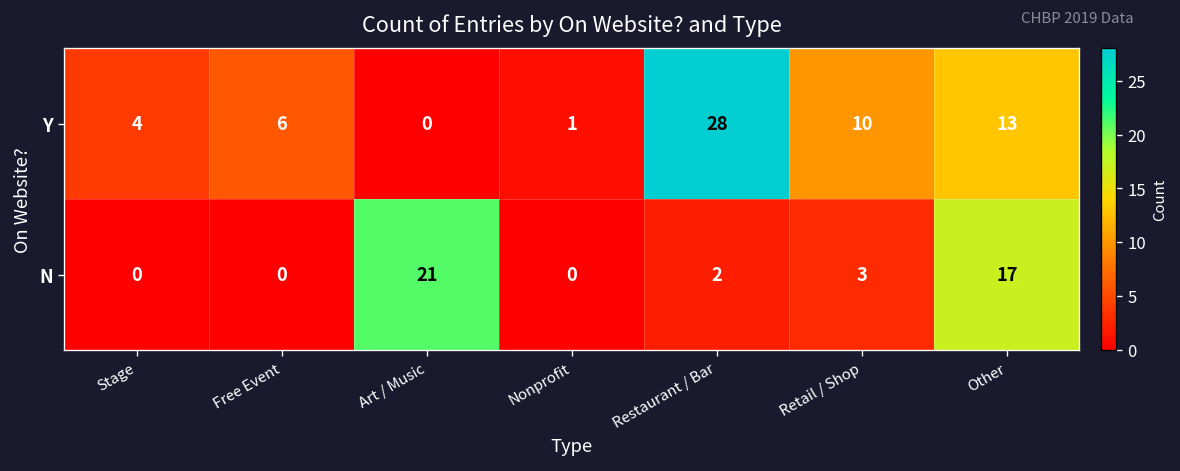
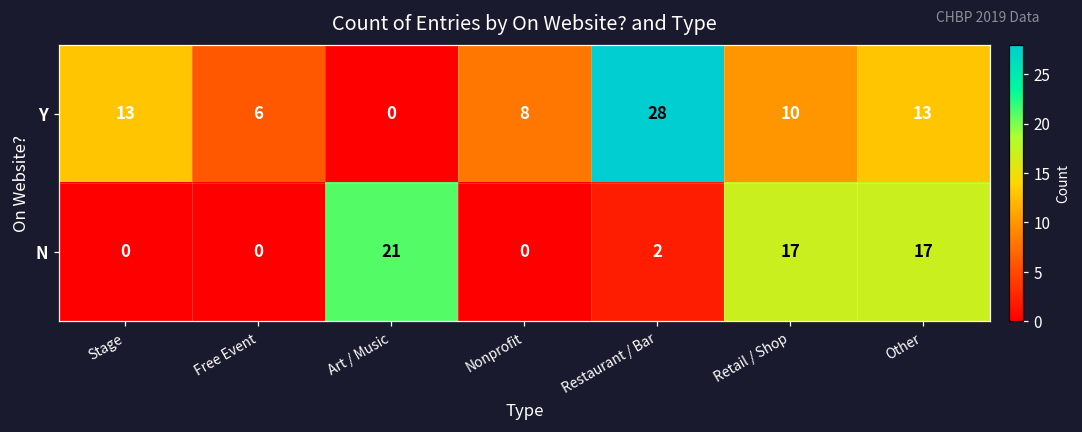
Y, Stage: 4 -> 13
Y, Nonprofit: 1 -> 8
N, Retail / Shop: 3 -> 17
